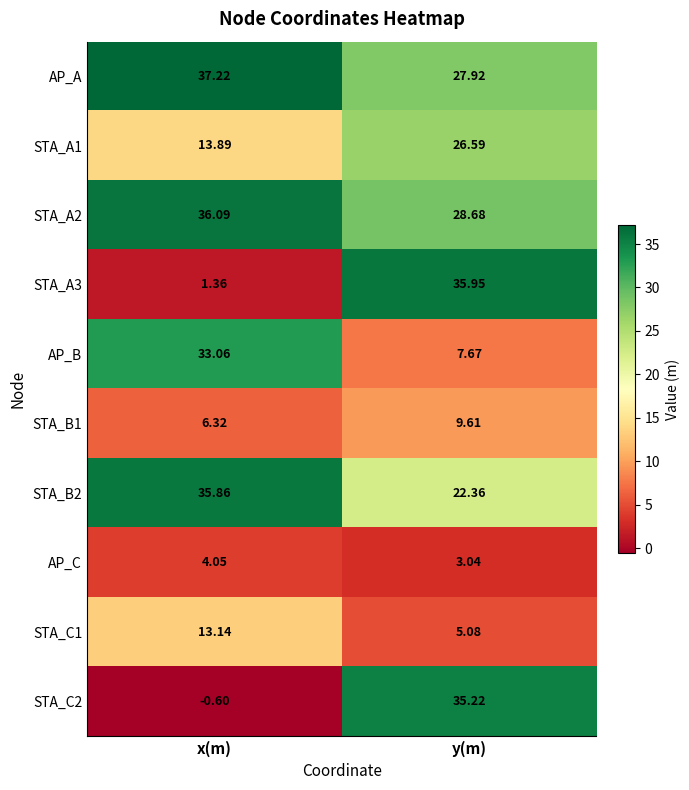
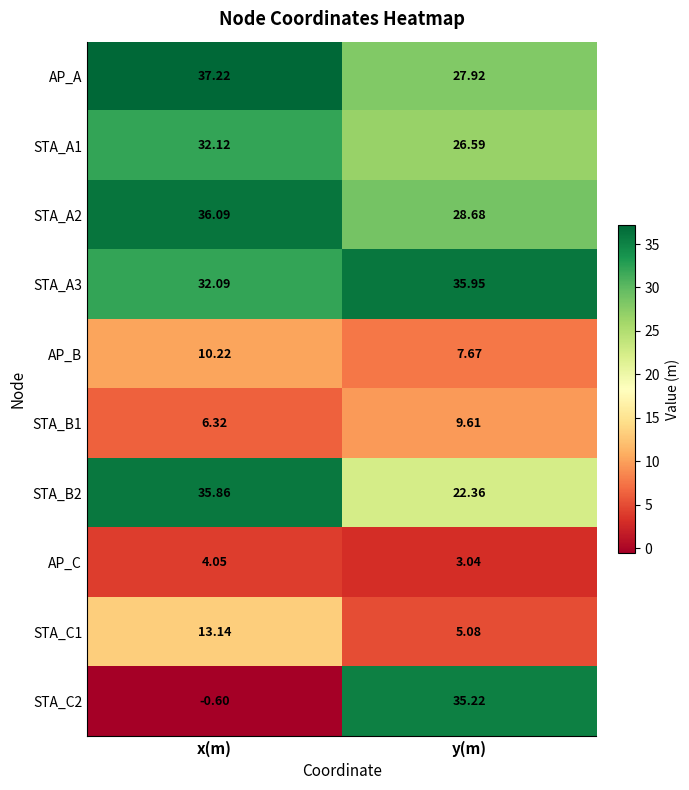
STA_A1, x(m): 13.89 -> 32.12
STA_A3, x(m): 1.36 -> 32.09
AP_B, x(m): 33.06 -> 10.22
